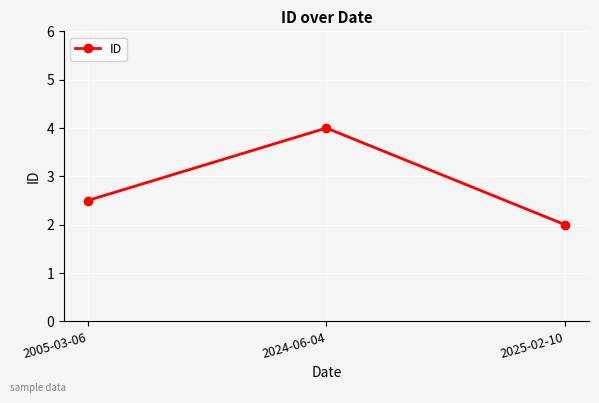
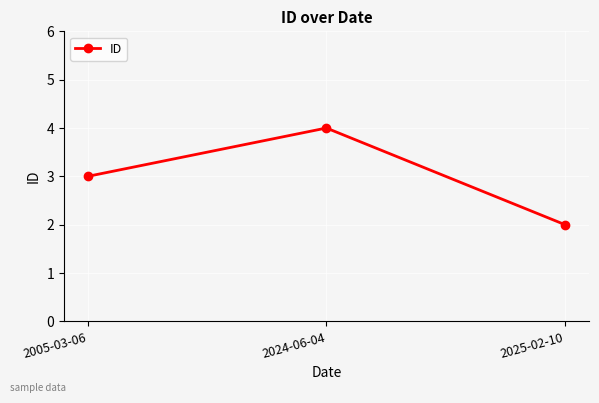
2005-03-06: 2.5 -> 3.0
